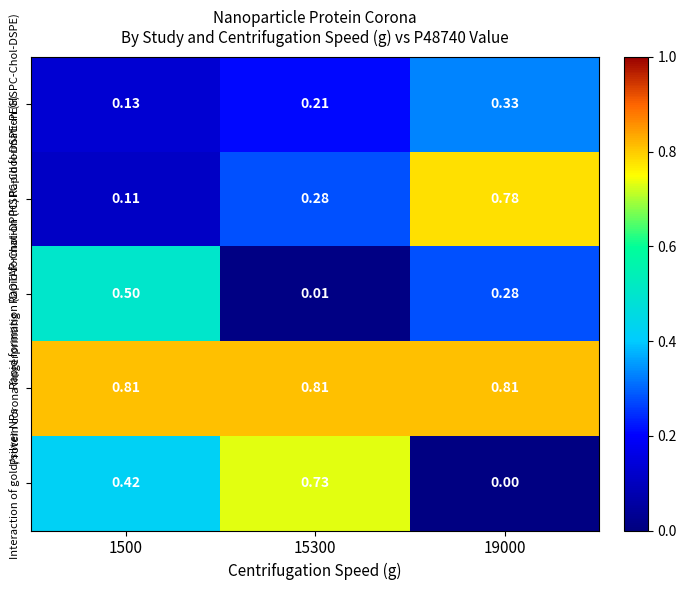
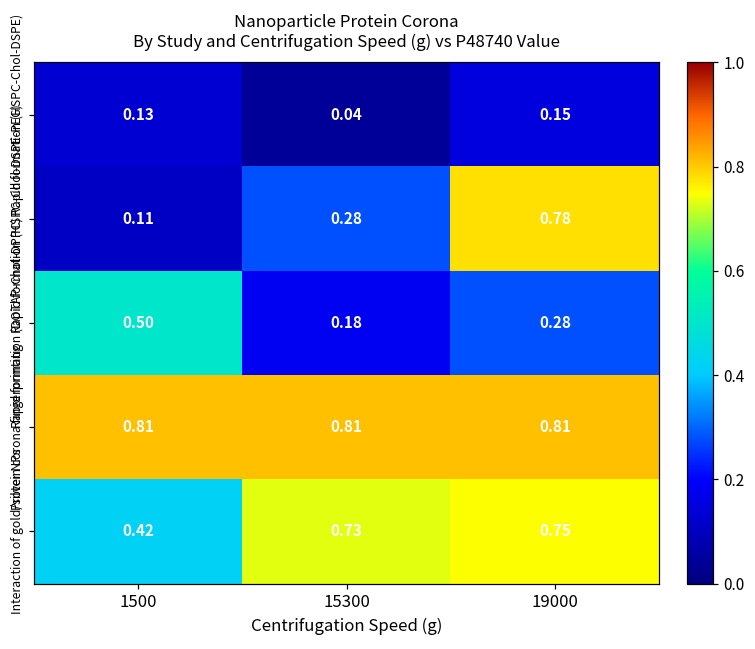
Rapid formation (HSPC-Chol-DSPE), 15300: 0.21 -> 0.04
Rapid formation (HSPC-Chol-DSPE), 19000: 0.33 -> 0.15
Rapid formation (DOTAP-Chol-DPPC), 15300: 0.01 -> 0.18
Interaction of gold/silver NPs, 19000: 0.00 -> 0.75
